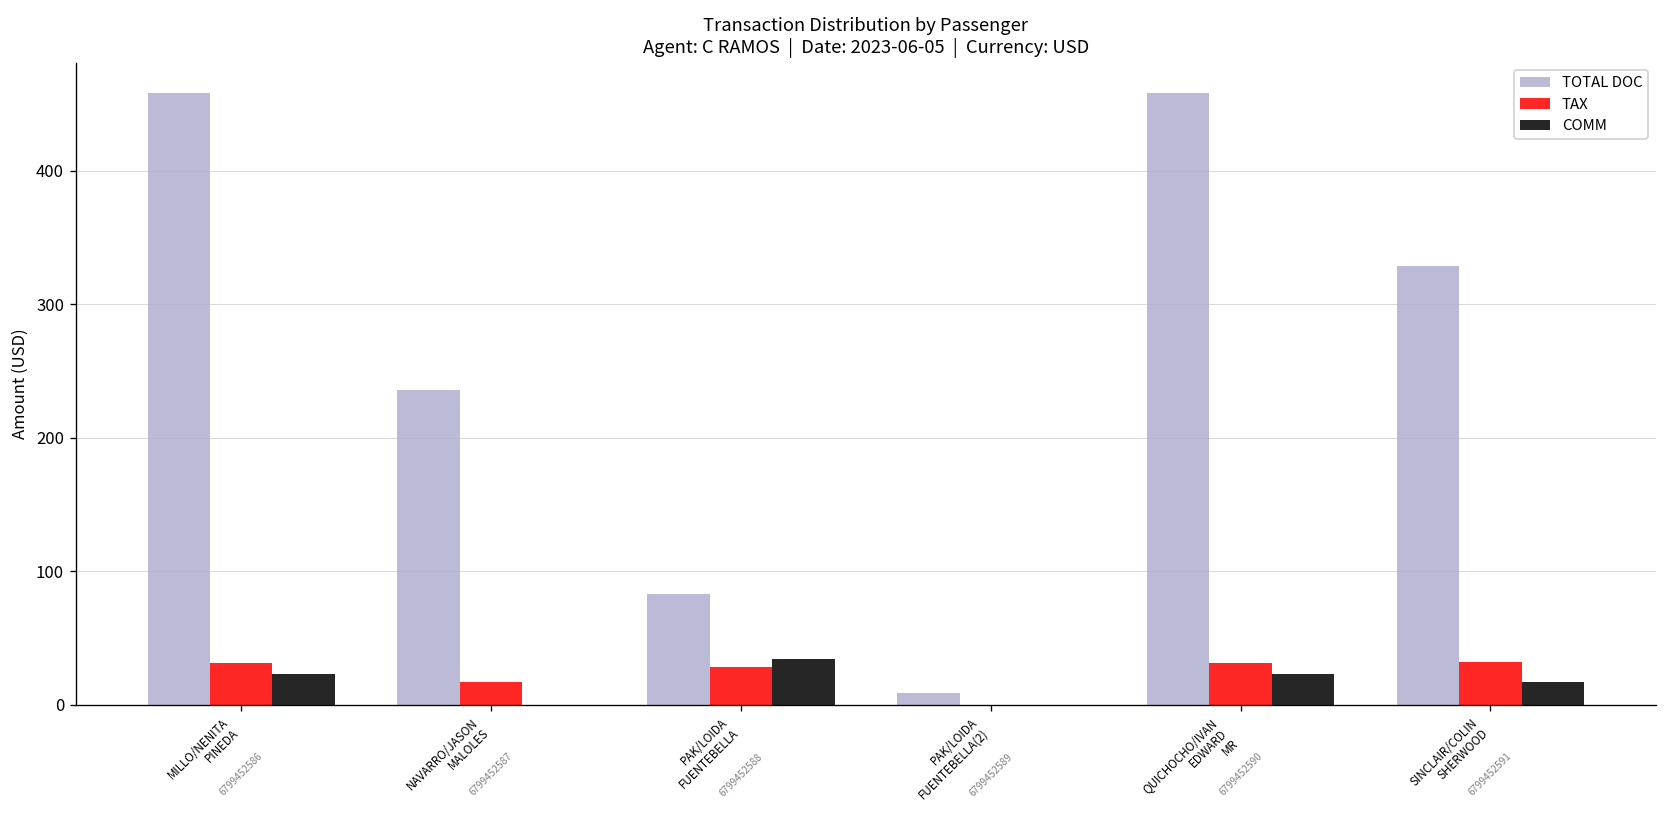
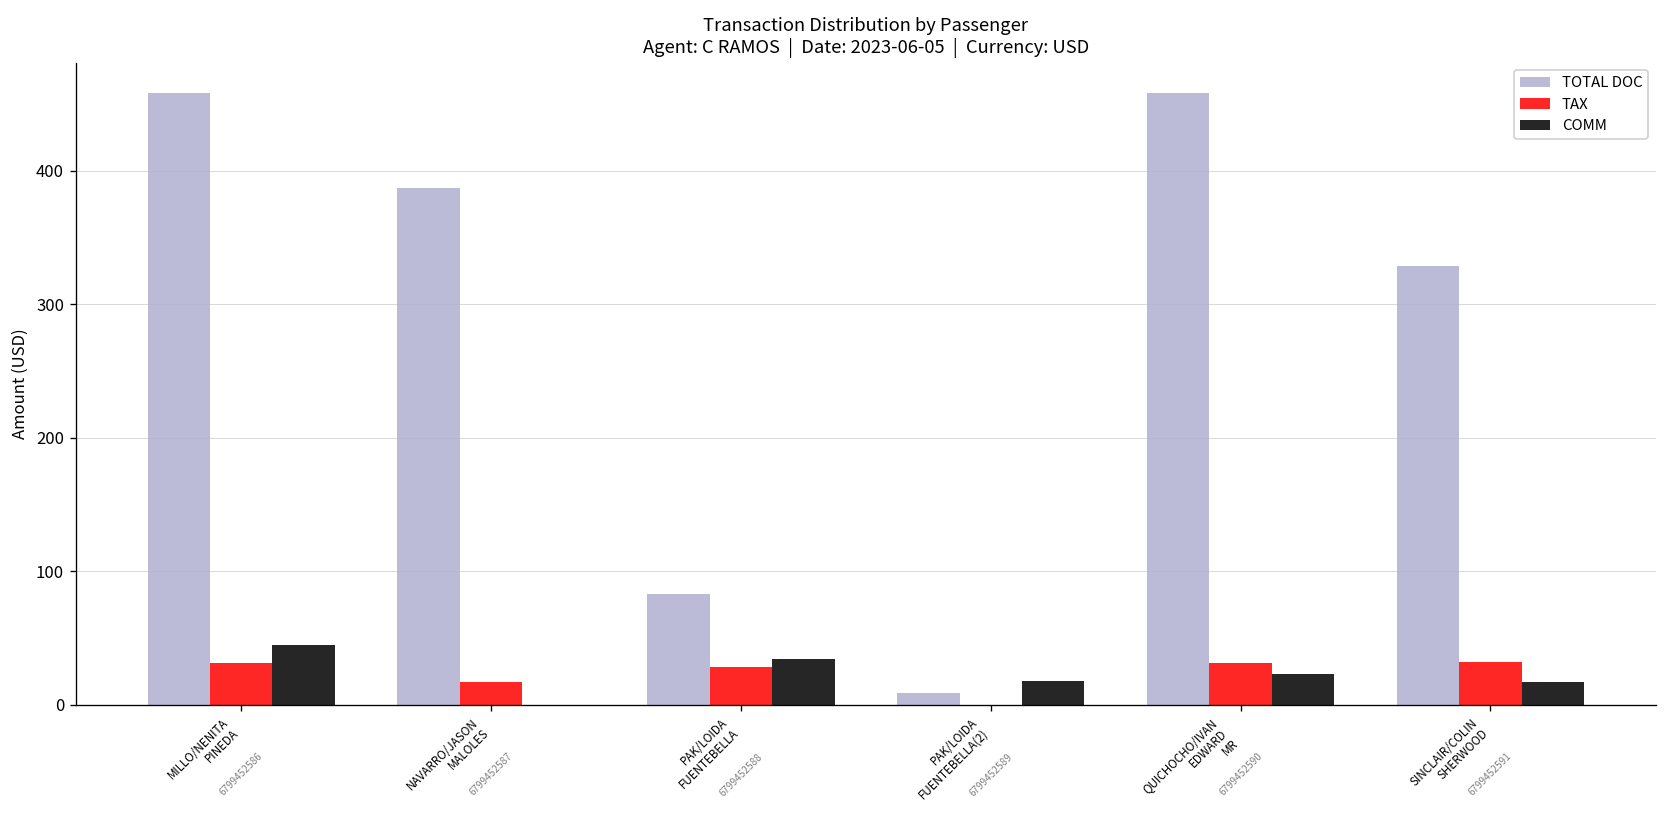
COMM, MILLO/NENITA PINEDA: 23 -> 45
TOTAL DOC, NAVARRO/JASON MALOLES: 236 -> 387
COMM, PAK/LOIDA FUENTEBELLA(2): 0 -> 18
